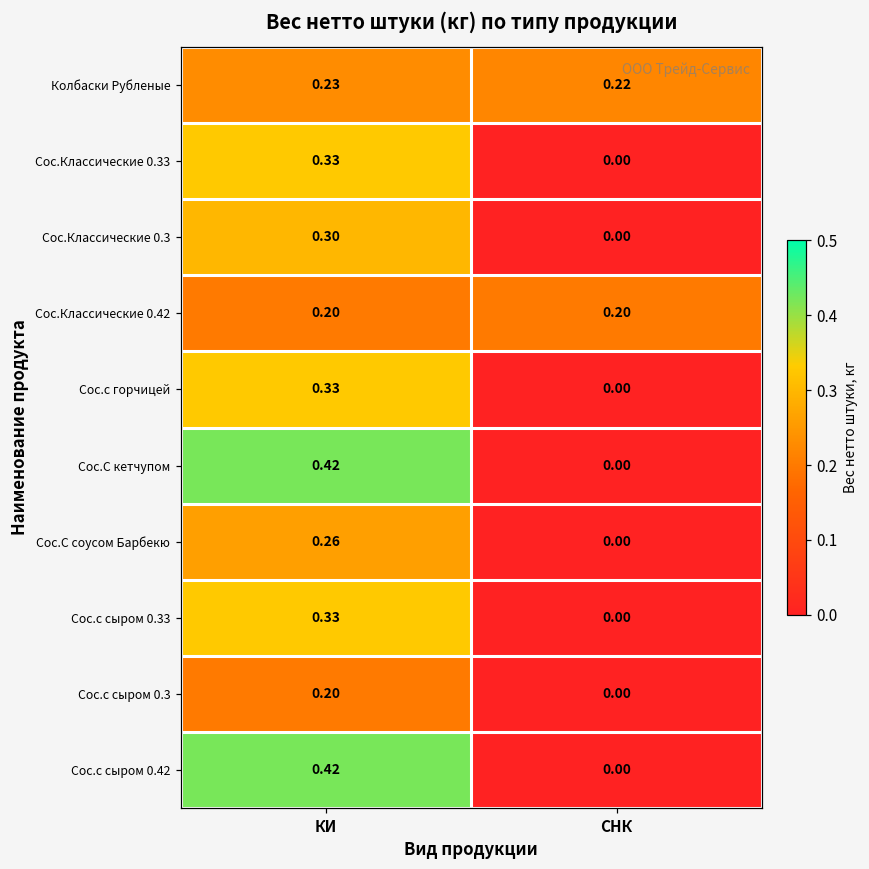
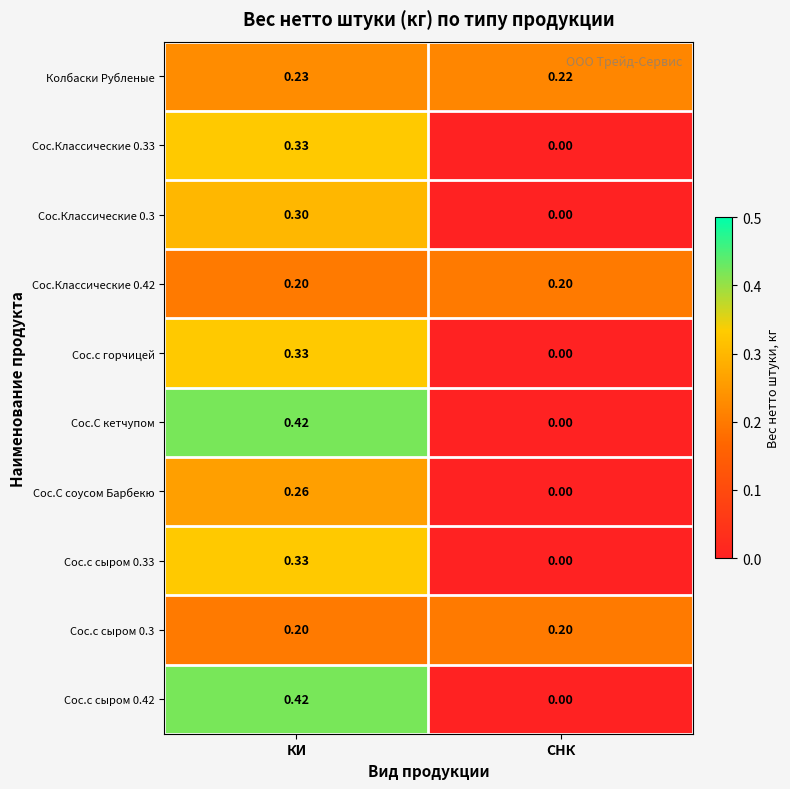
Сос.с сыром 0.3, СНК: 0.00 -> 0.20
